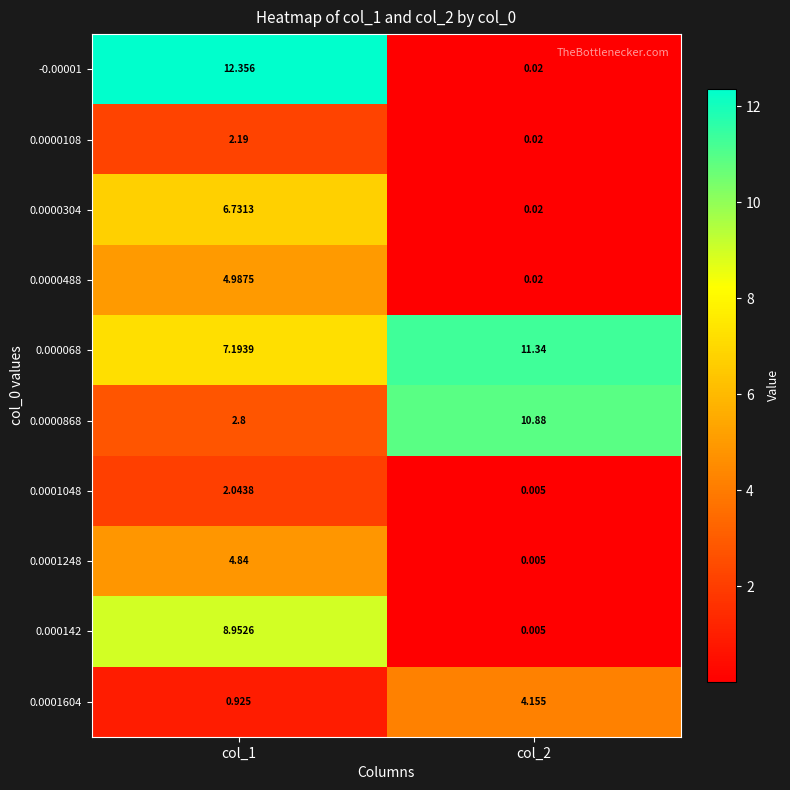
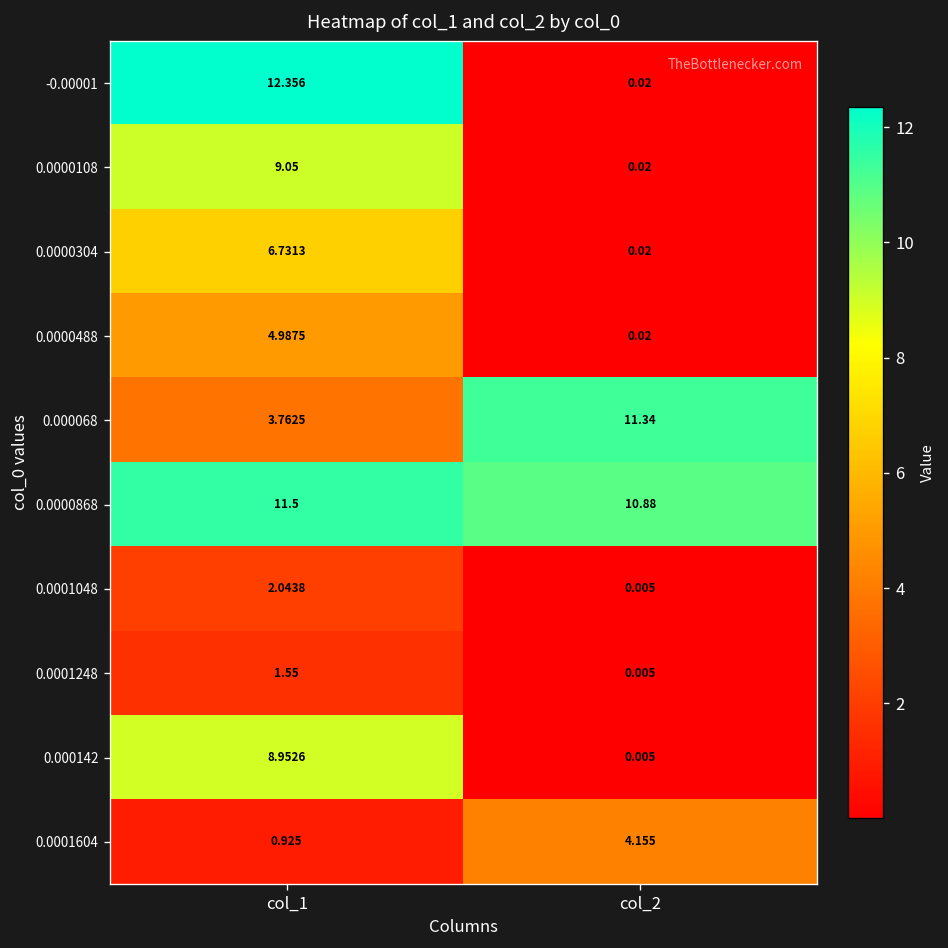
0.0000108, col_1: 2.19 -> 9.05
0.000068, col_1: 7.1939 -> 3.7625
0.0000868, col_1: 2.8 -> 11.5
0.0001248, col_1: 4.84 -> 1.55
